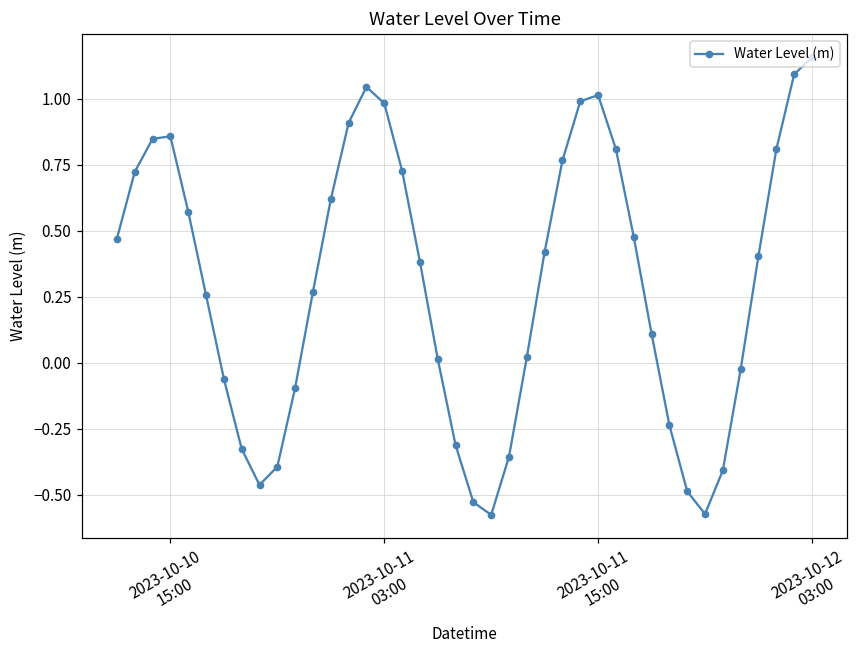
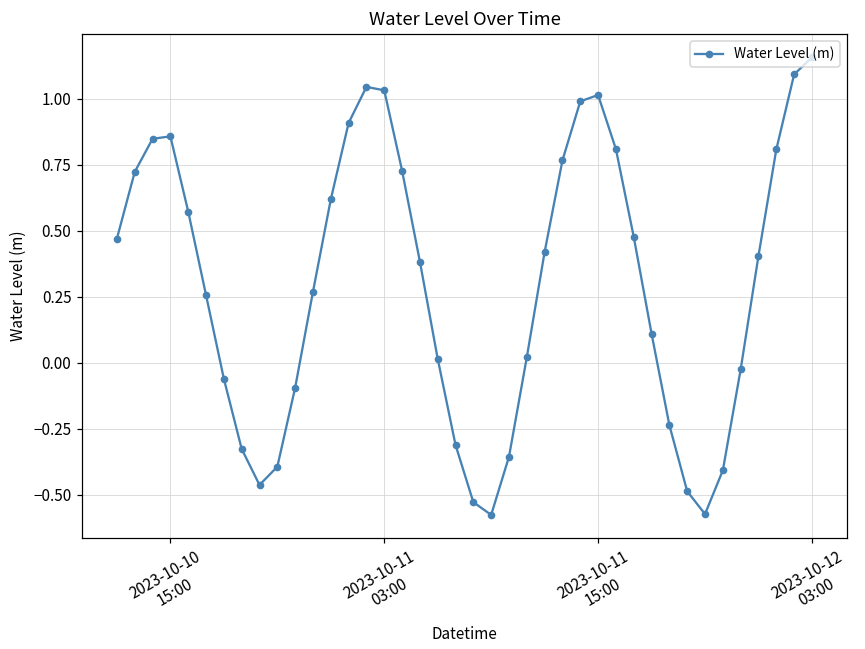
2023-10-11 03:00: 0.98 -> 1.03
